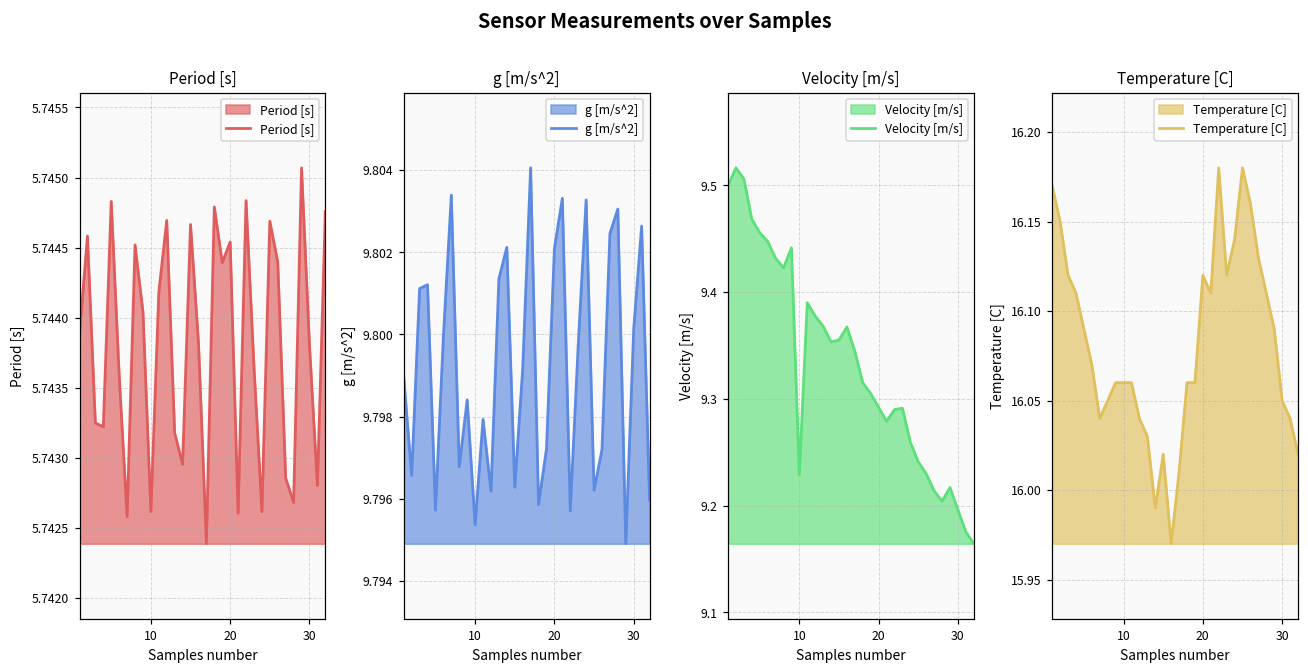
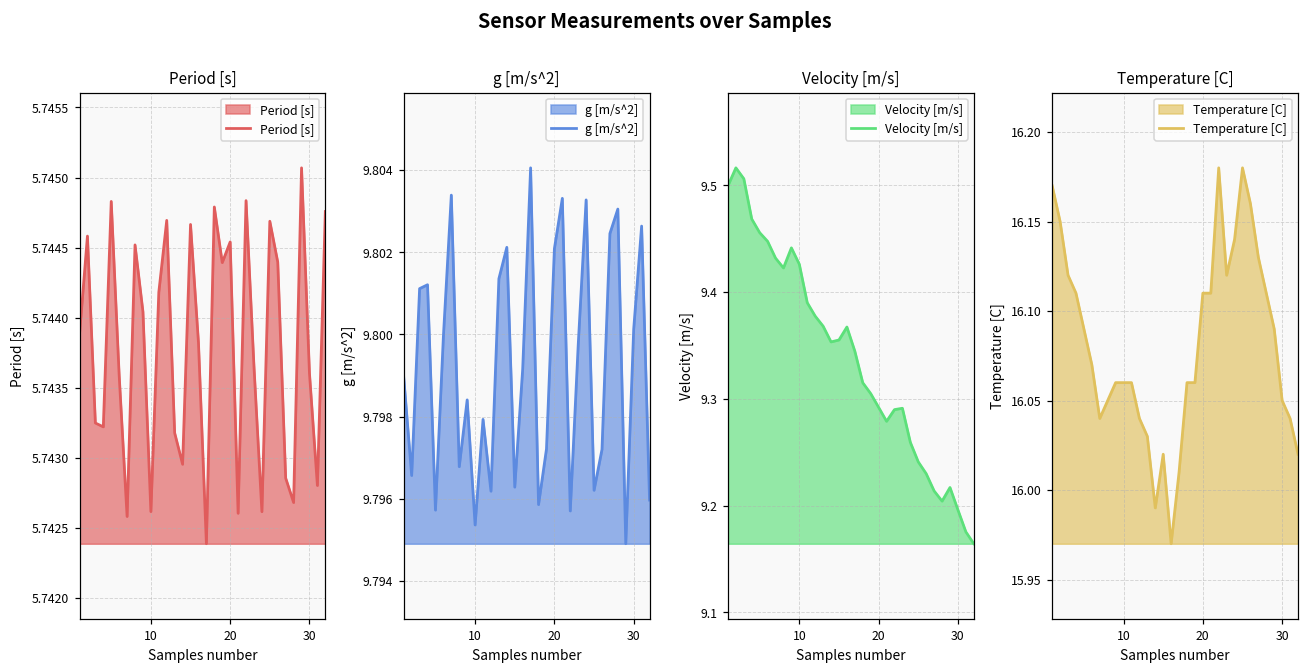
Period [s], 30: 5.74380 -> 5.74360
Velocity [m/s], 10: 9.23 -> 9.43
Temperature [C], 20: 16.12 -> 16.11
